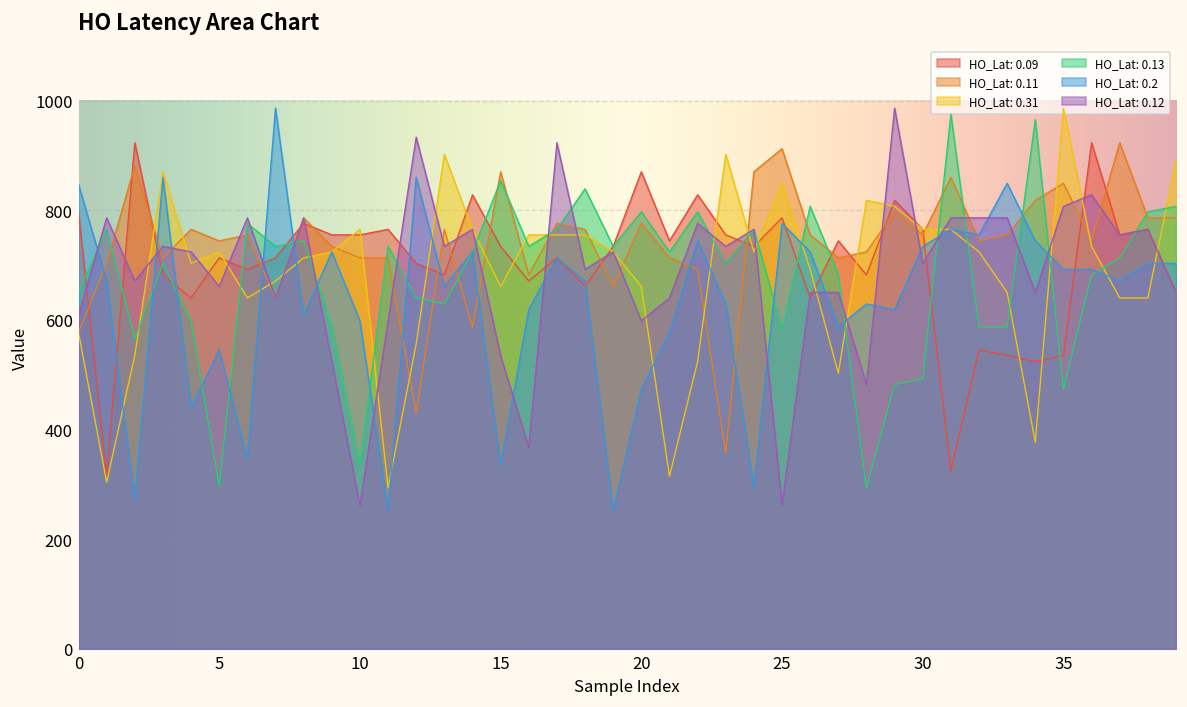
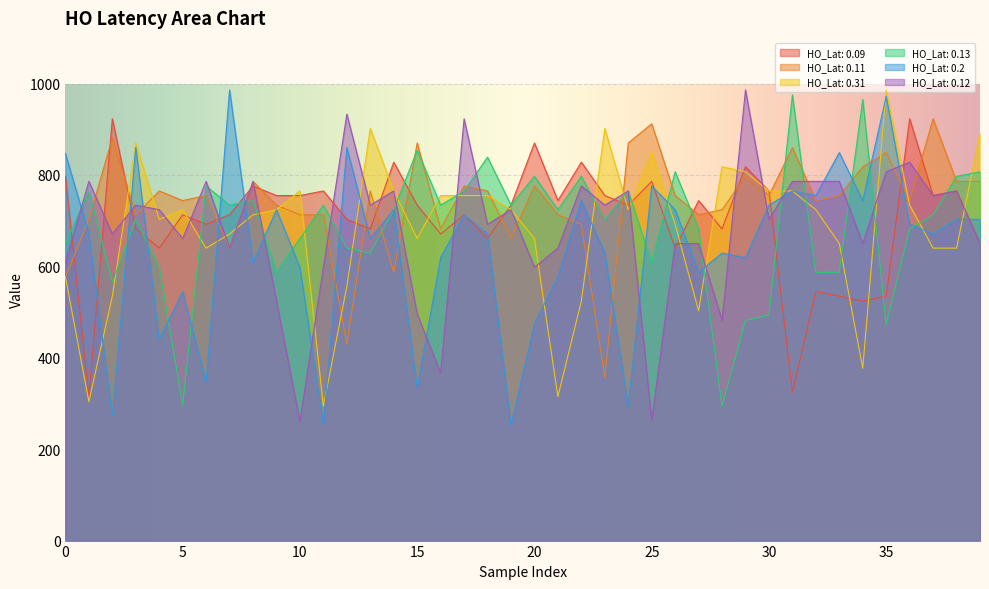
HO_Lat: 0.13, 10: 340 -> 660
HO_Lat: 0.12, 15: 540 -> 500
HO_Lat: 0.13, 25: 580 -> 610
HO_Lat: 0.2, 35: 690 -> 970
